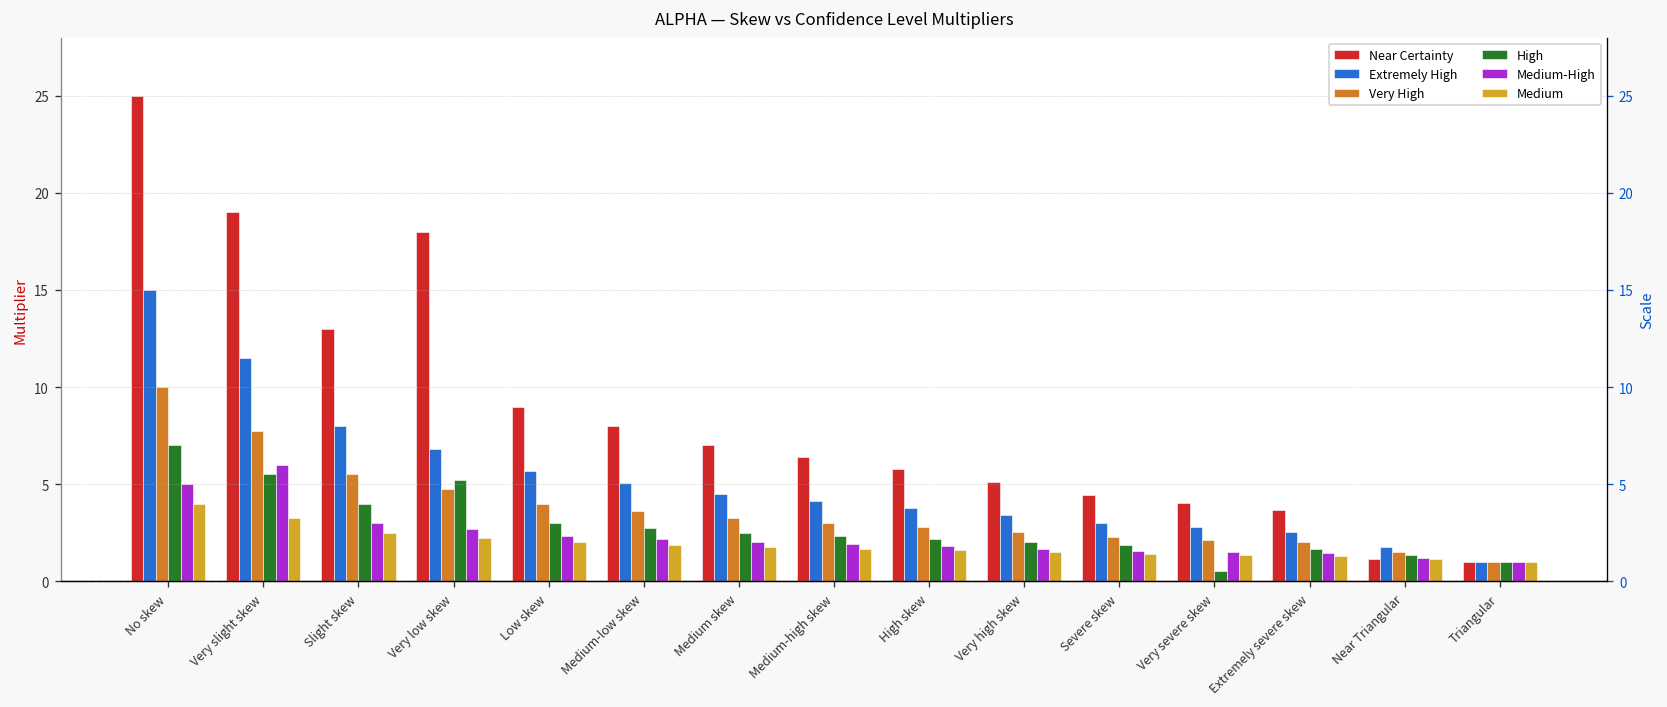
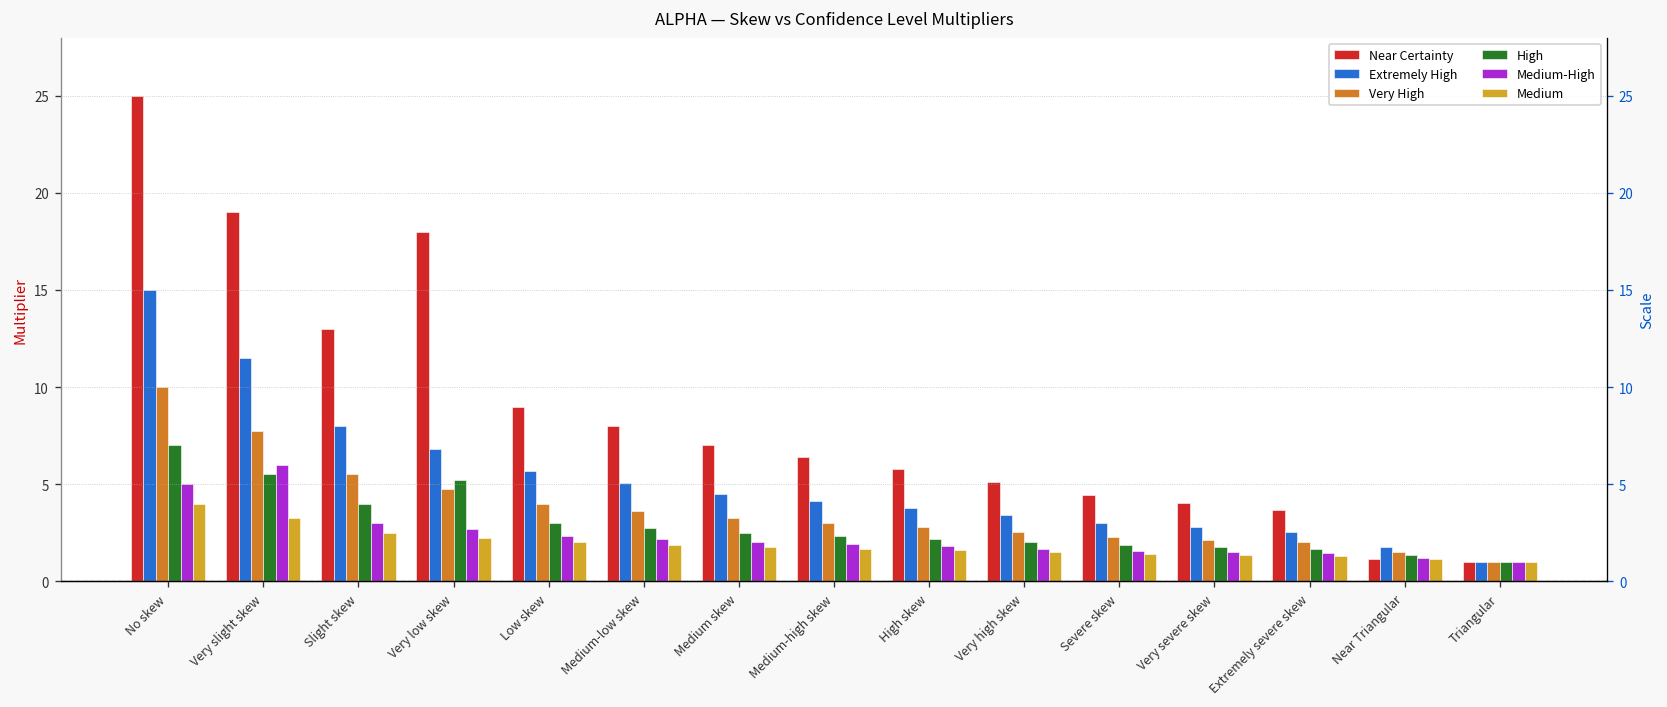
High, Very severe skew: 0.5 -> 1.8
